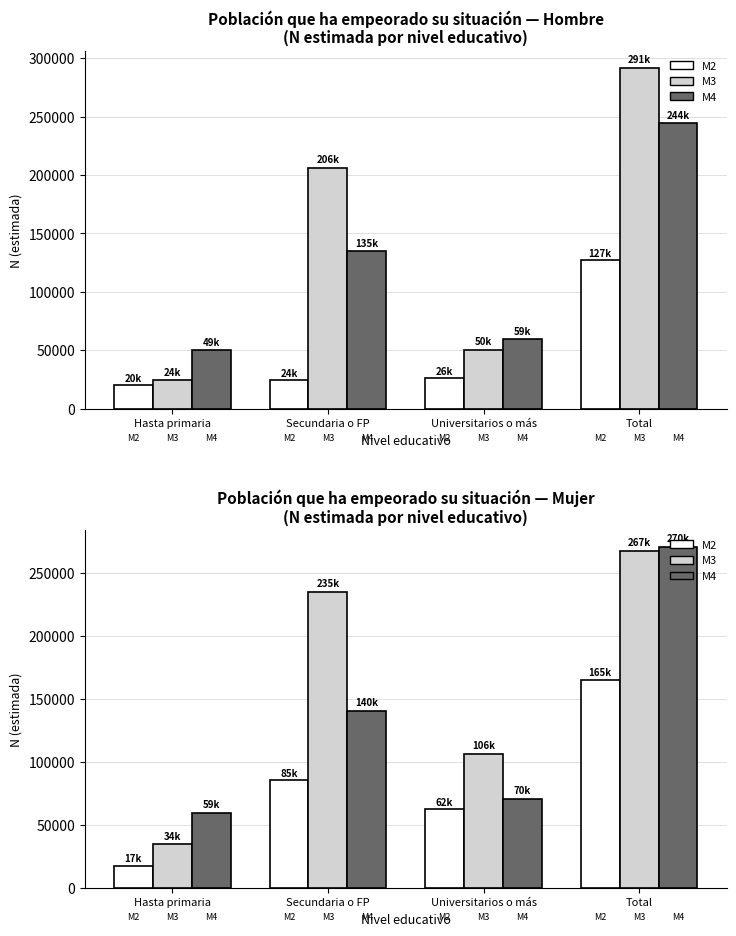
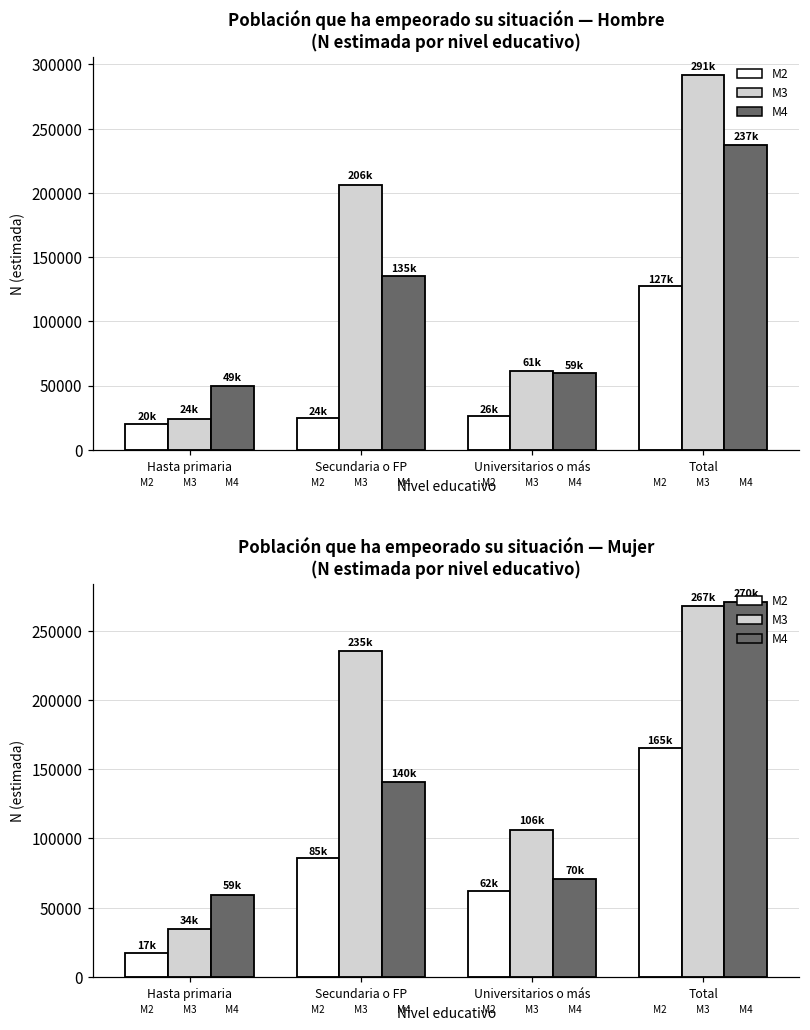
Población que ha empeorado su situación — Hombre (N estimada por nivel educativo), M3, Universitarios o más: 50k -> 61k
Población que ha empeorado su situación — Hombre (N estimada por nivel educativo), M4, Total: 244k -> 237k
